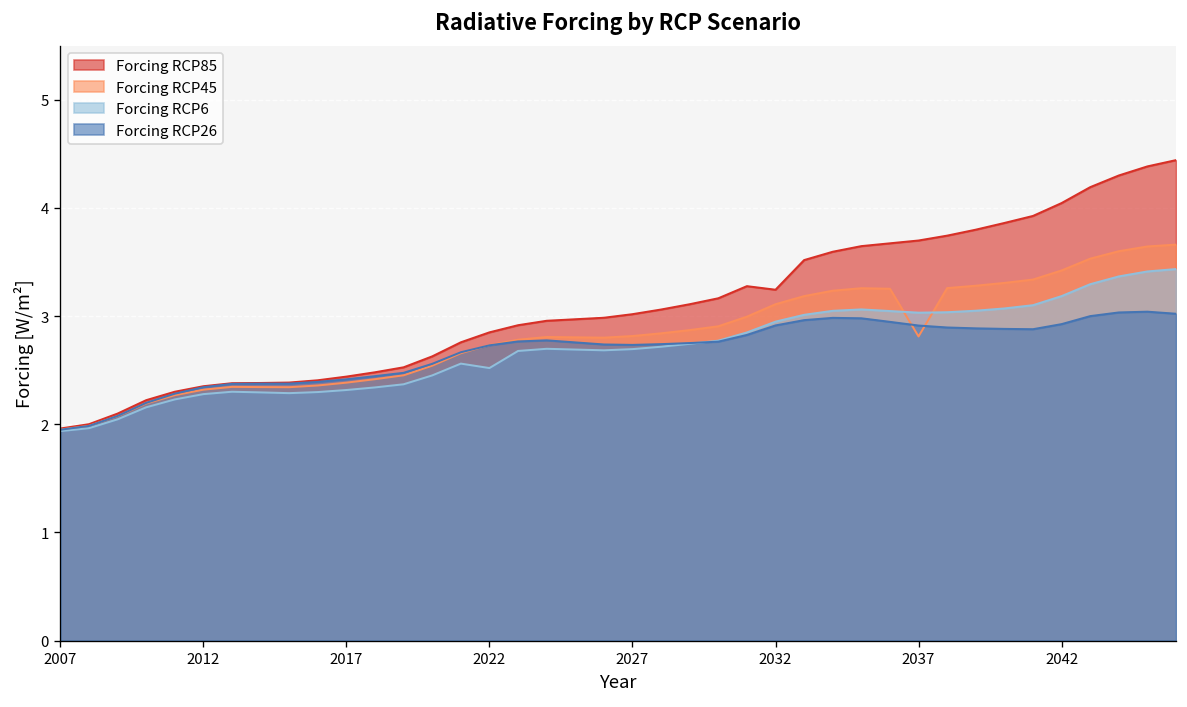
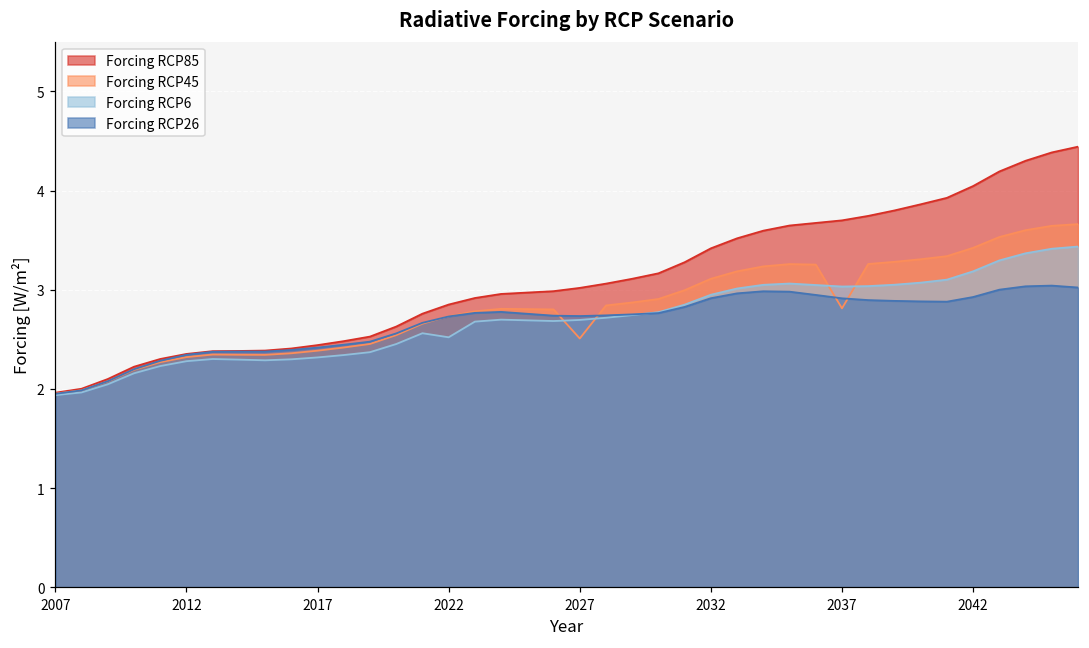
Forcing RCP45, 2027: 2.8 -> 2.5
Forcing RCP85, 2032: 3.2 -> 3.4
